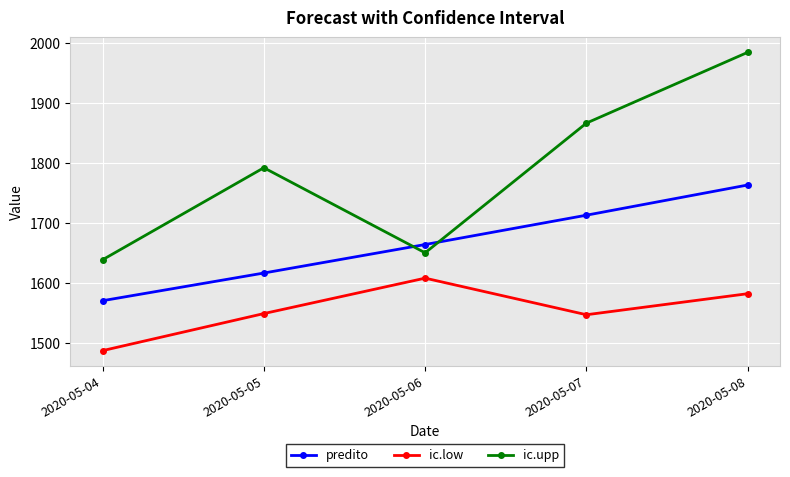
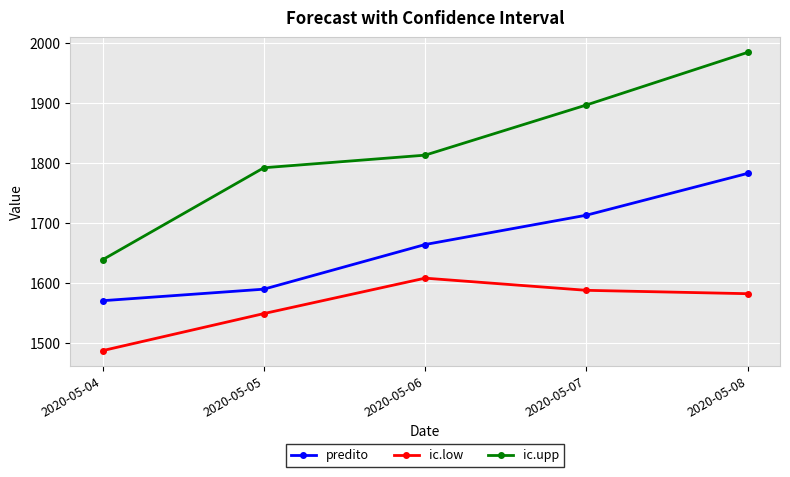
predito, 2020-05-05: 1620 -> 1590
ic.upp, 2020-05-06: 1650 -> 1810
ic.low, 2020-05-07: 1550 -> 1590
ic.upp, 2020-05-07: 1870 -> 1900
predito, 2020-05-08: 1760 -> 1780
